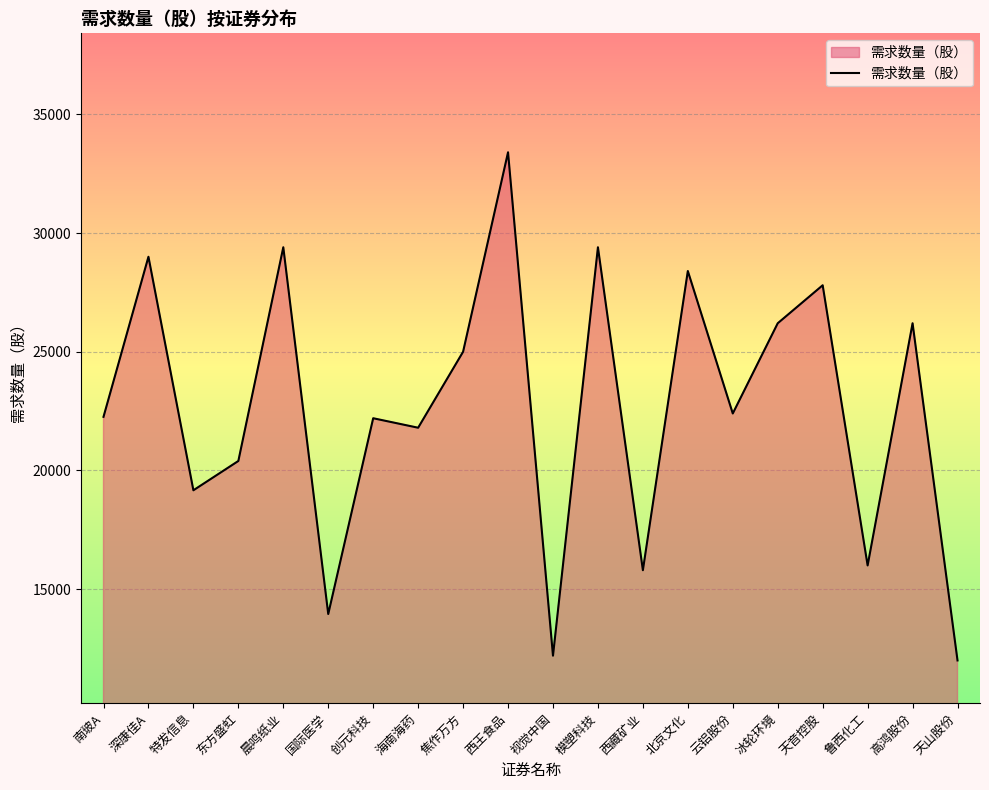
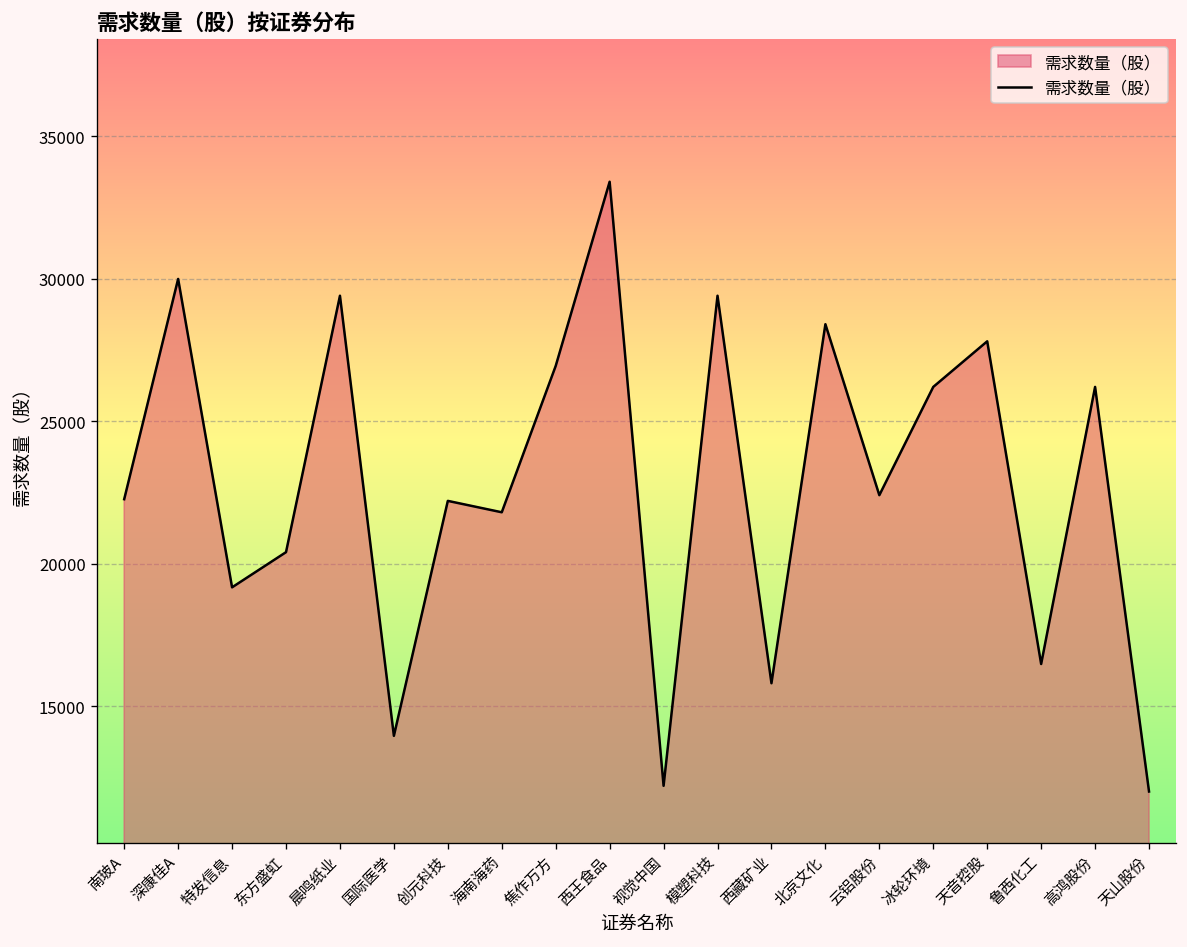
深康佳A: 29000 -> 30000
焦作万方: 25000 -> 26900
鲁西化工: 16000 -> 16500
